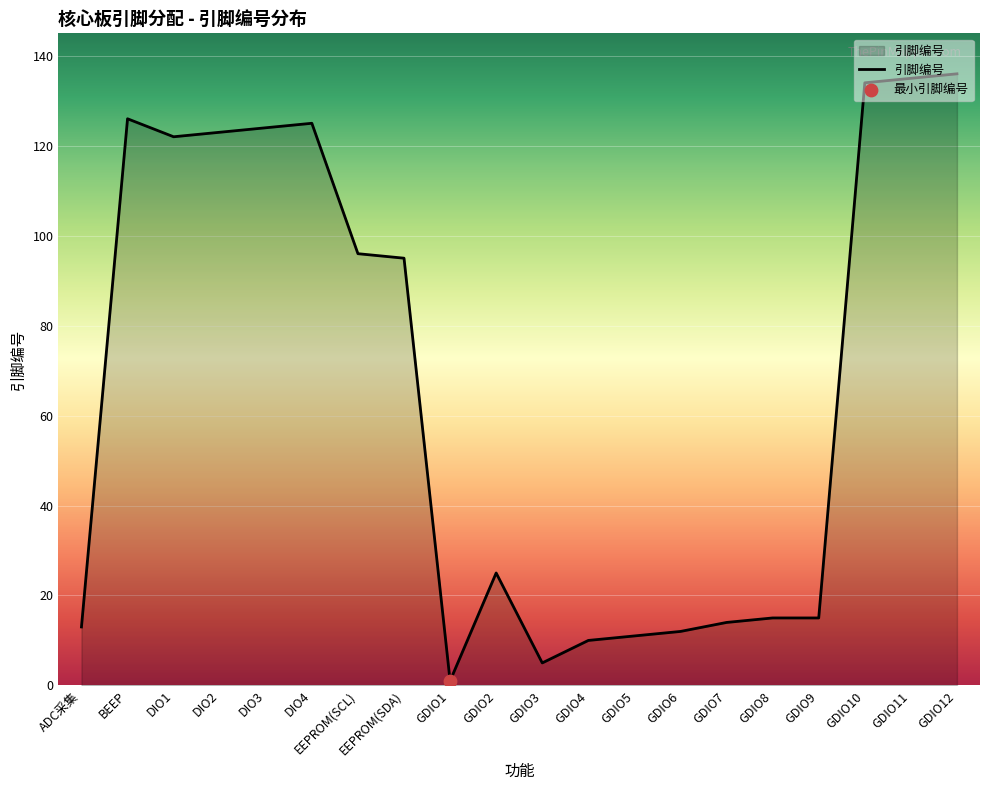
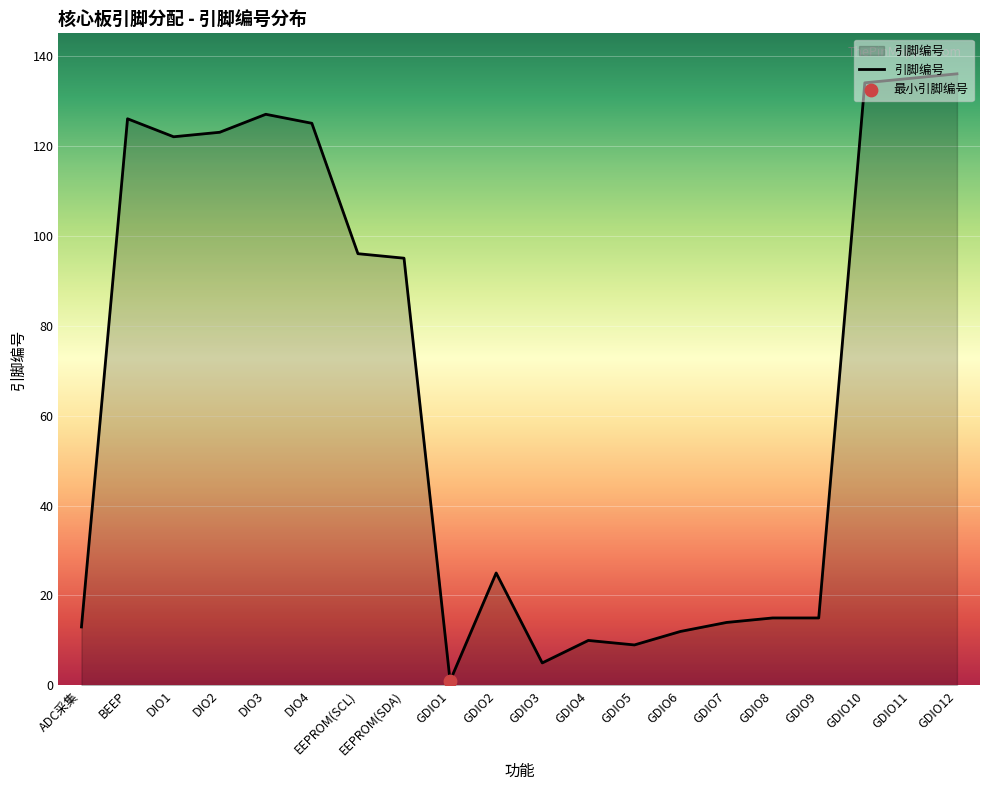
引脚编号, DIO3: 124 -> 127
引脚编号, GDIO5: 11 -> 9
